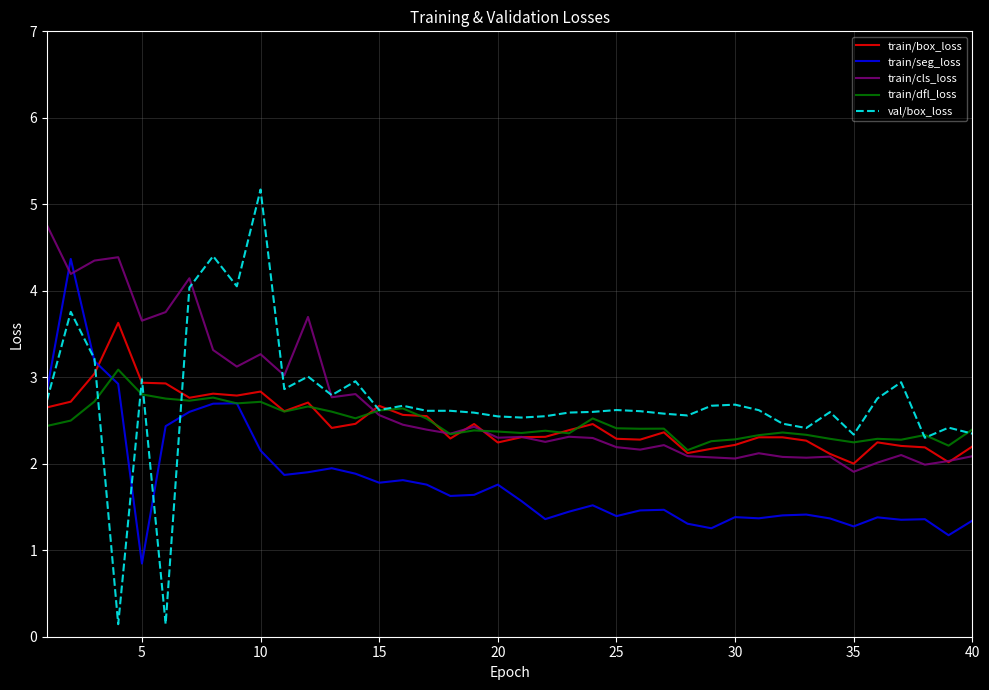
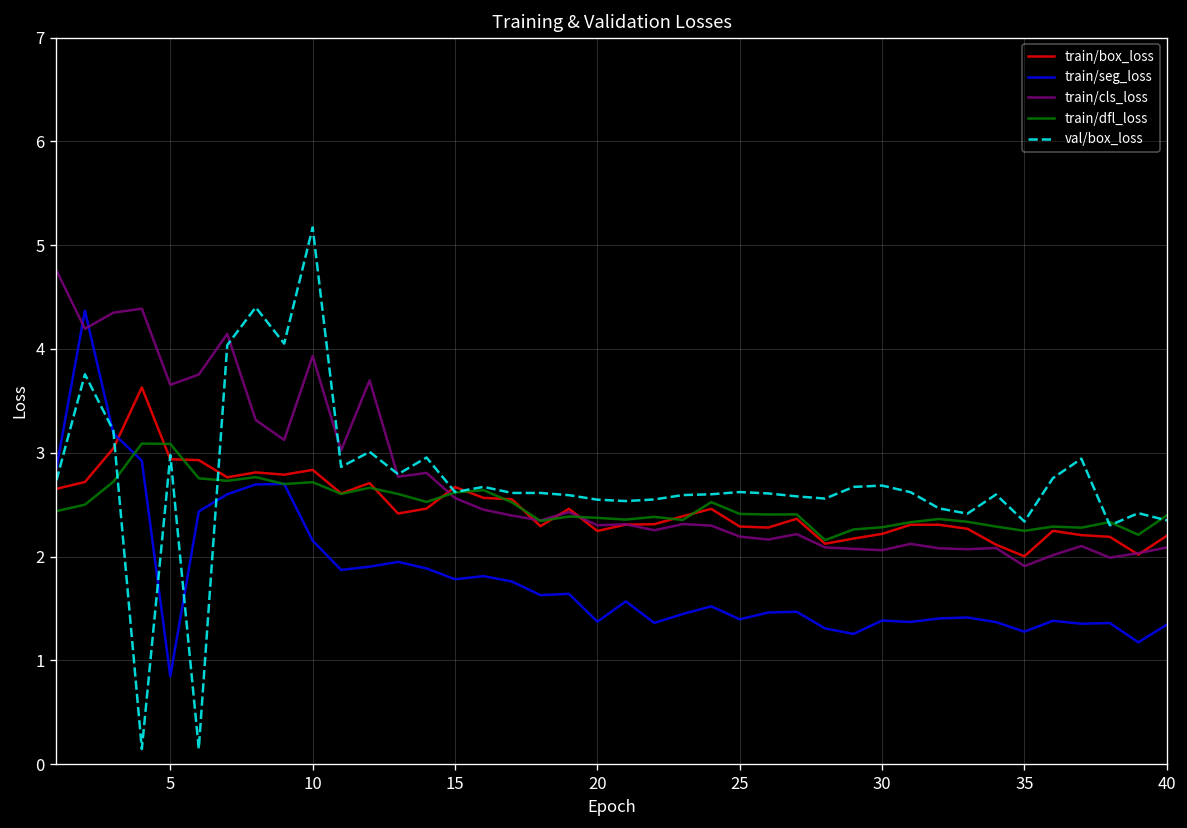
train/dfl_loss, 5: 2.8 -> 3.1
train/cls_loss, 10: 3.3 -> 3.9
train/seg_loss, 20: 1.8 -> 1.4
